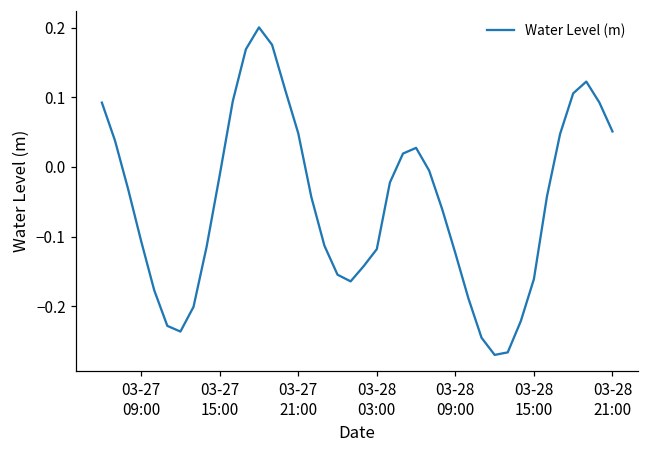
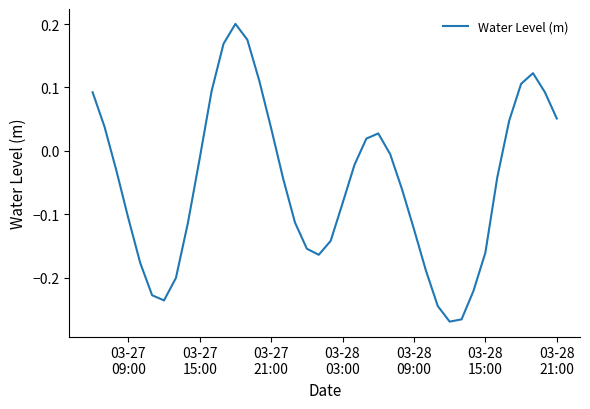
03-27 21:00: 0.05 -> 0.04
03-28 03:00: -0.12 -> -0.08
